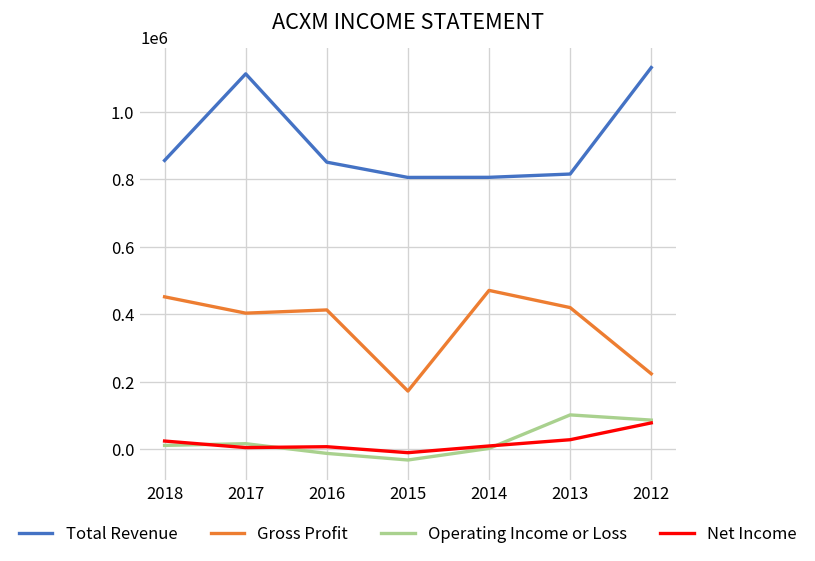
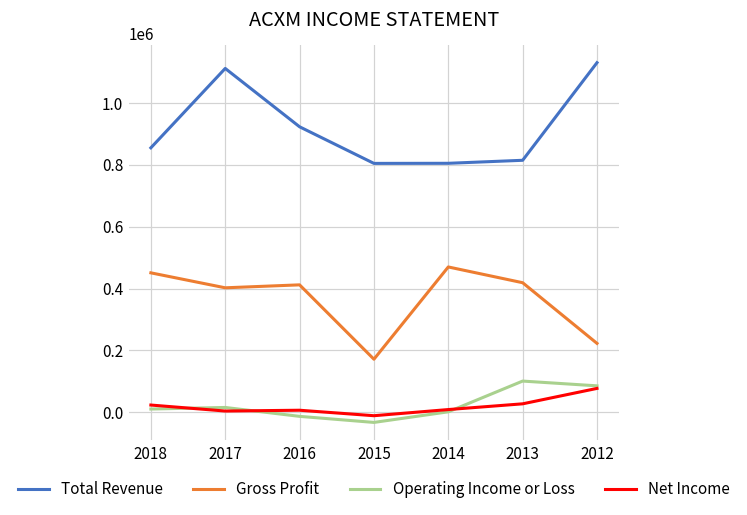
Total Revenue, 2016: 850000 -> 920000
